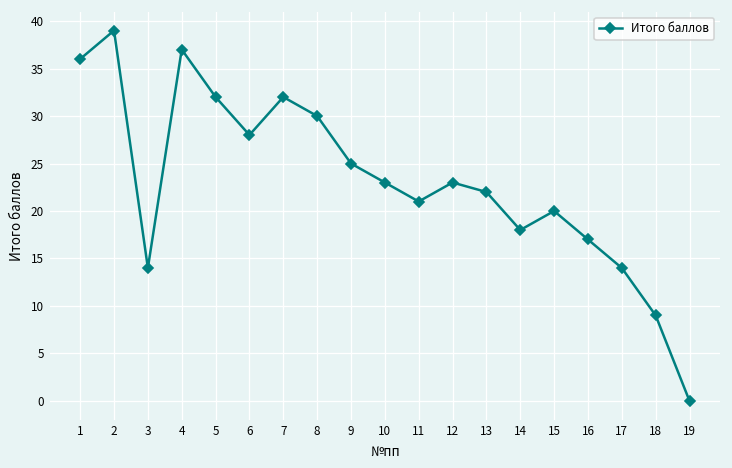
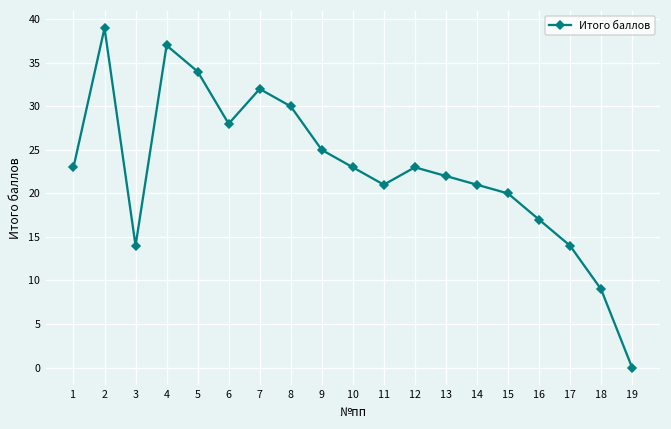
1: 36 -> 23
5: 32 -> 34
14: 18 -> 21
